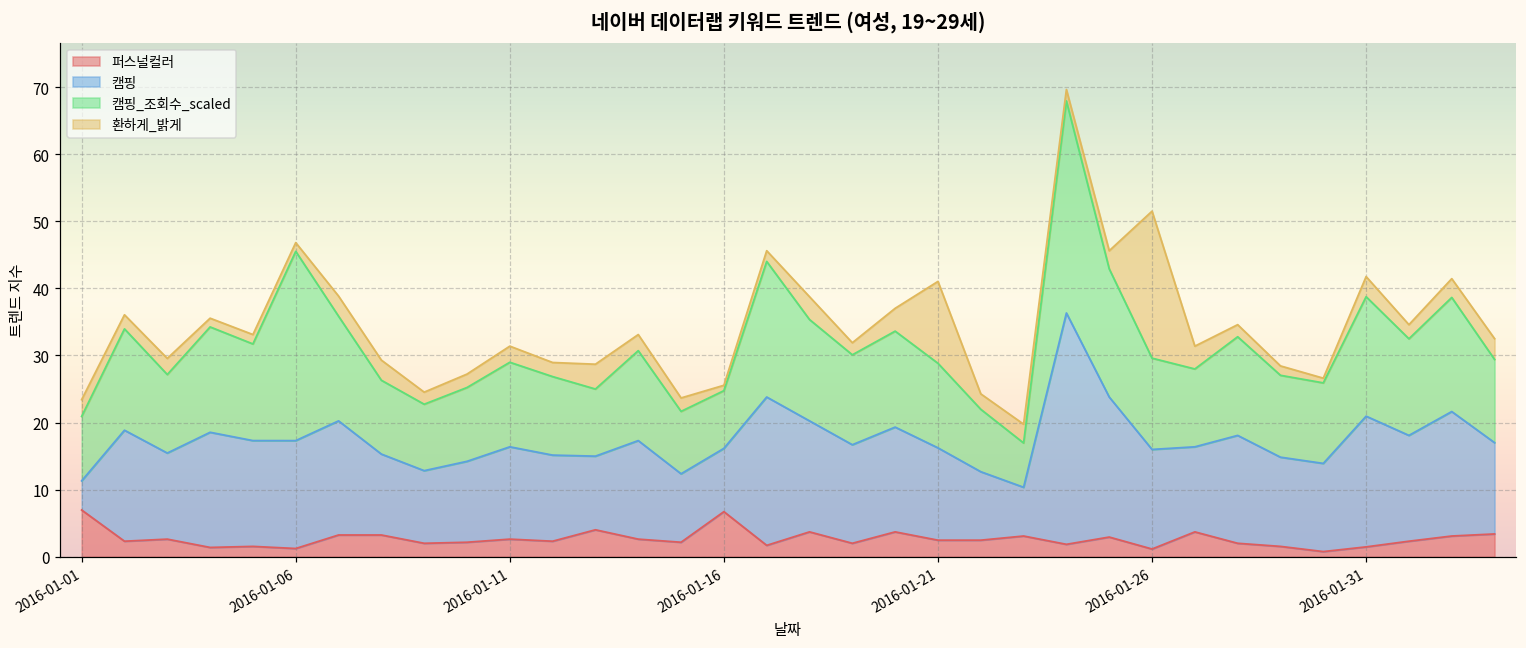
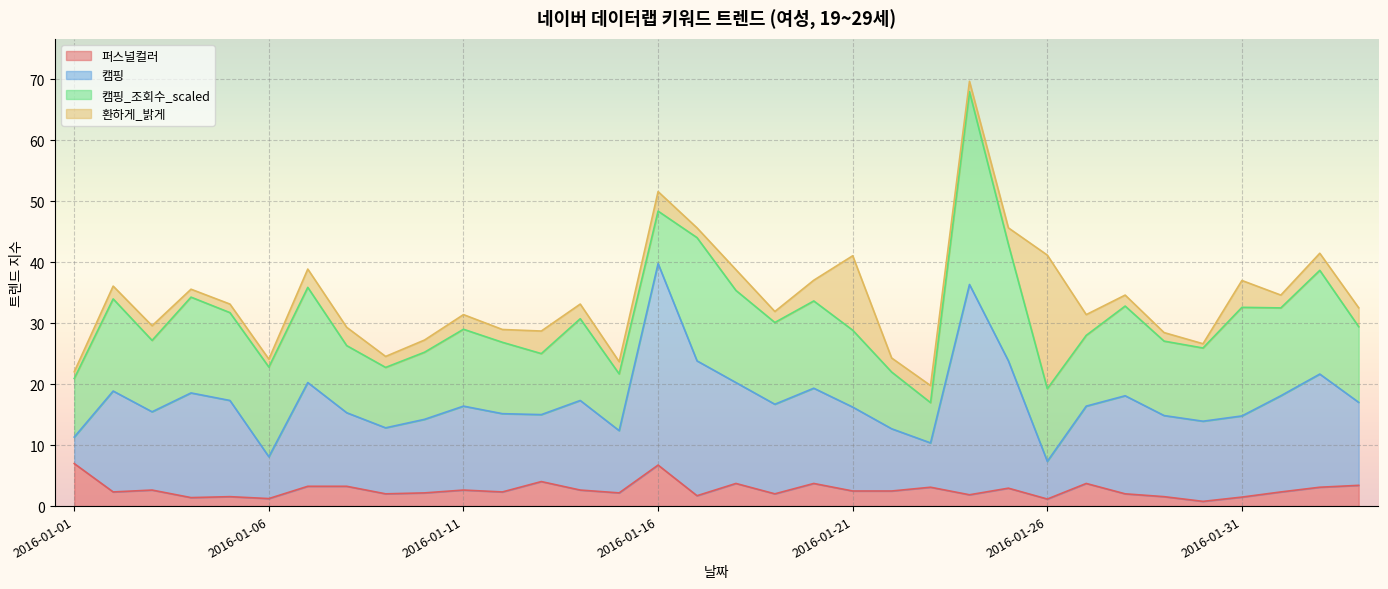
환하게_밝게, 2016-01-01: 3 -> 1
캠핑, 2016-01-06: 16 -> 7
캠핑_조회수_scaled, 2016-01-06: 28 -> 15
캠핑, 2016-01-16: 9 -> 33
환하게_밝게, 2016-01-16: 1 -> 3
캠핑, 2016-01-26: 15 -> 6
캠핑_조회수_scaled, 2016-01-26: 14 -> 12
캠핑, 2016-01-31: 19 -> 13
환하게_밝게, 2016-01-31: 3 -> 4
